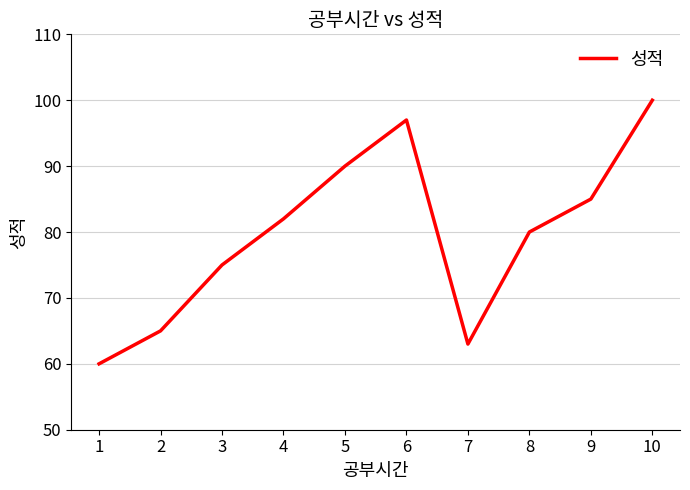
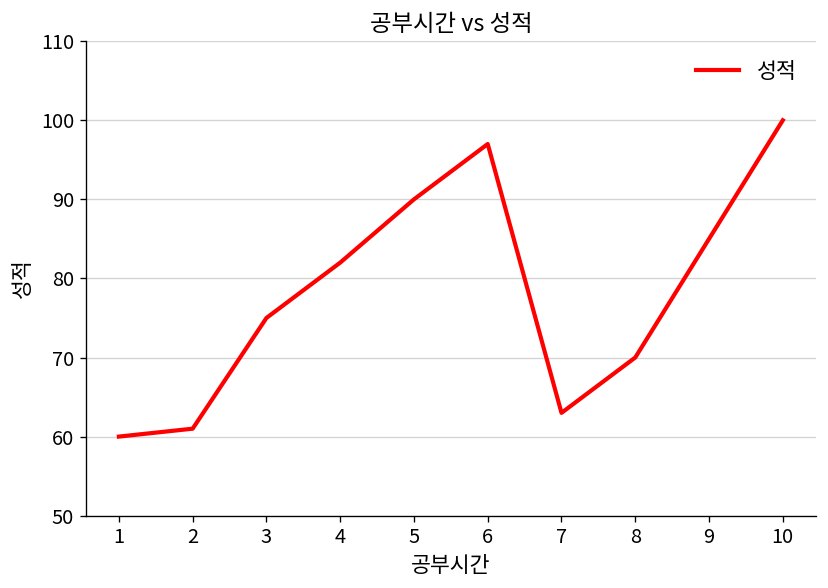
2: 65 -> 61
8: 80 -> 70
